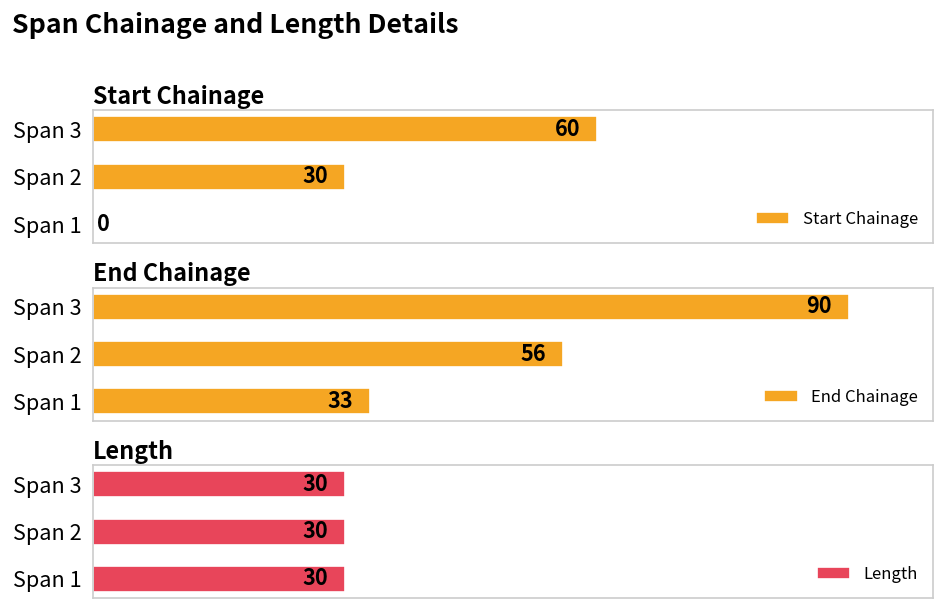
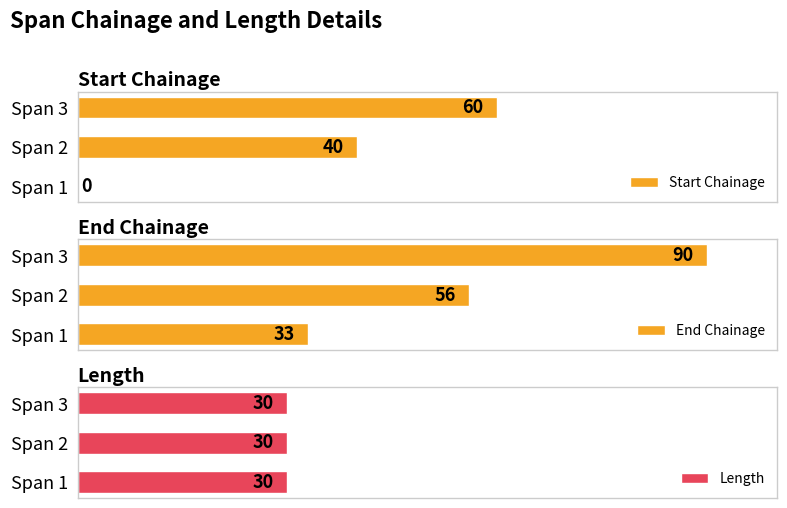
Start Chainage, Span 2: 30 -> 40
